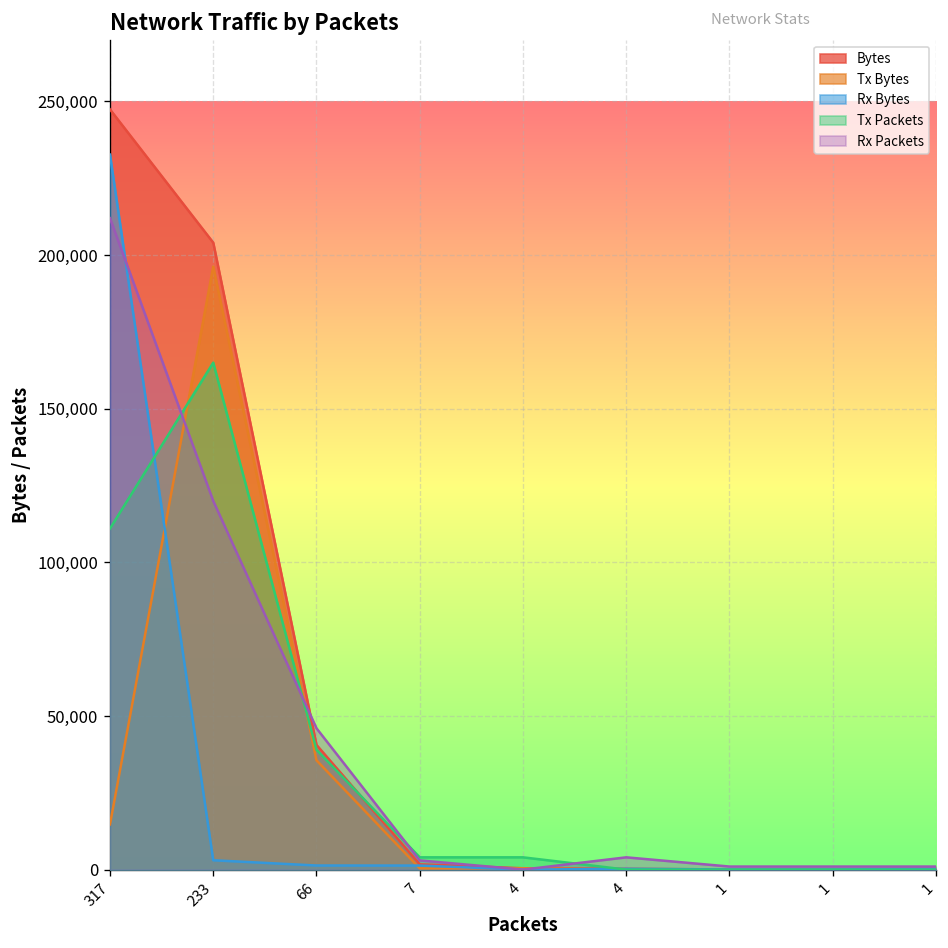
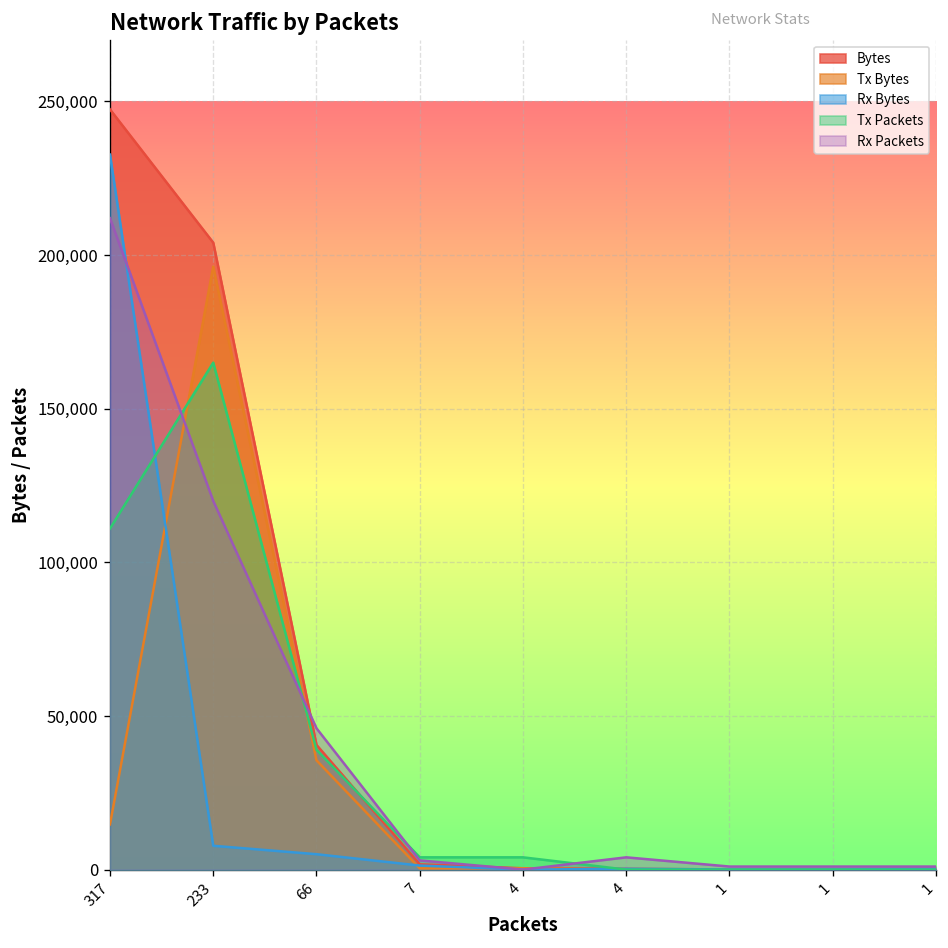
Rx Bytes, 233: 3,000 -> 8,000
Rx Bytes, 66: 1,000 -> 5,000
